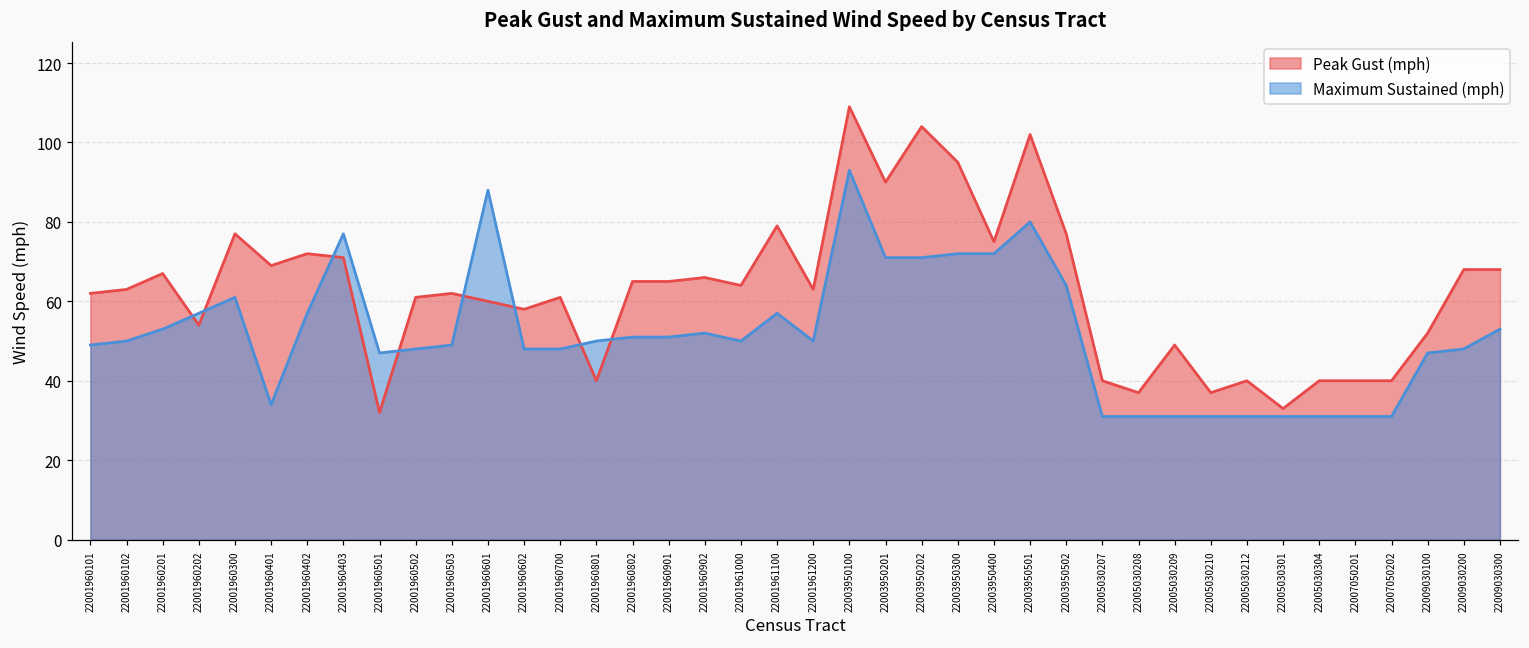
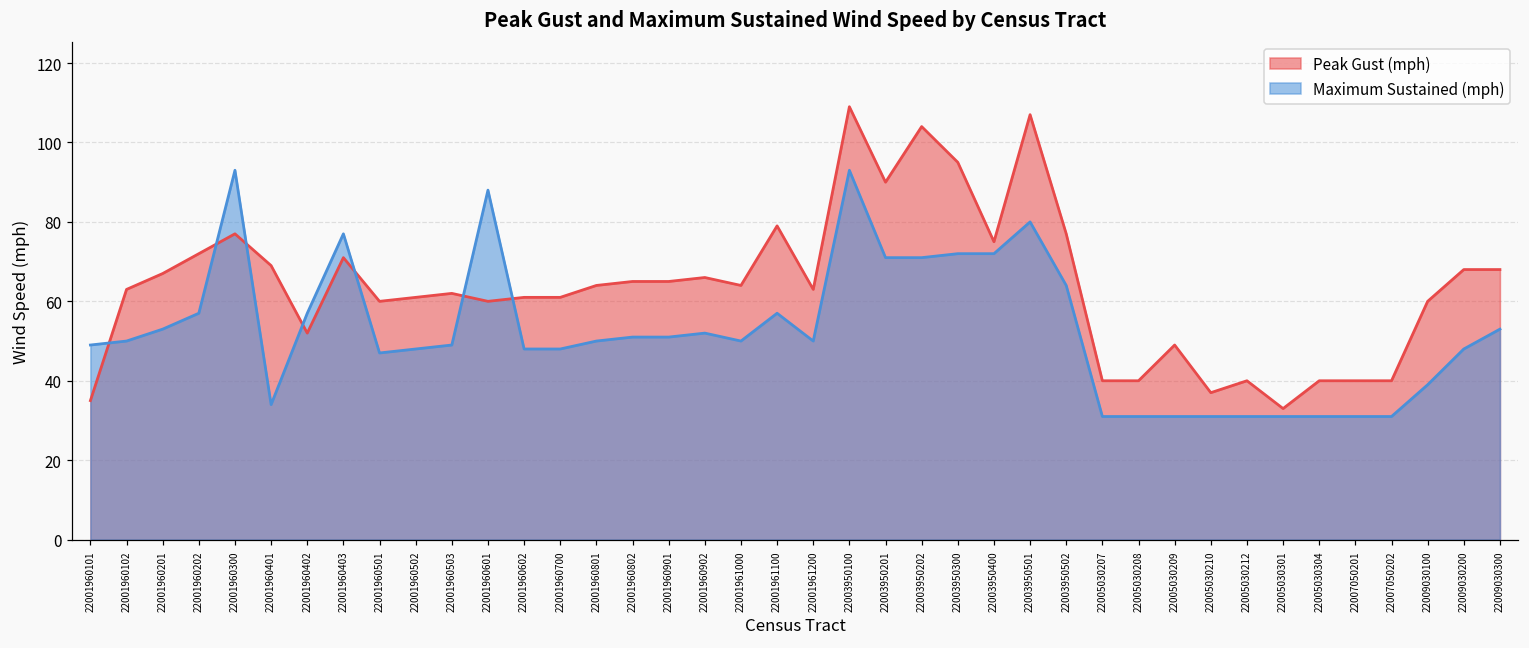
Peak Gust (mph), 22001960101: 62 -> 35
Peak Gust (mph), 22001960202: 54 -> 72
Maximum Sustained (mph), 22001960300: 61 -> 93
Peak Gust (mph), 22001960402: 72 -> 52
Peak Gust (mph), 22001960501: 32 -> 60
Peak Gust (mph), 22001960602: 58 -> 61
Peak Gust (mph), 22001960801: 40 -> 64
Peak Gust (mph), 22003950501: 102 -> 107
Peak Gust (mph), 22005030208: 37 -> 40
Peak Gust (mph), 22009030100: 52 -> 60
Maximum Sustained (mph), 22009030100: 47 -> 39
